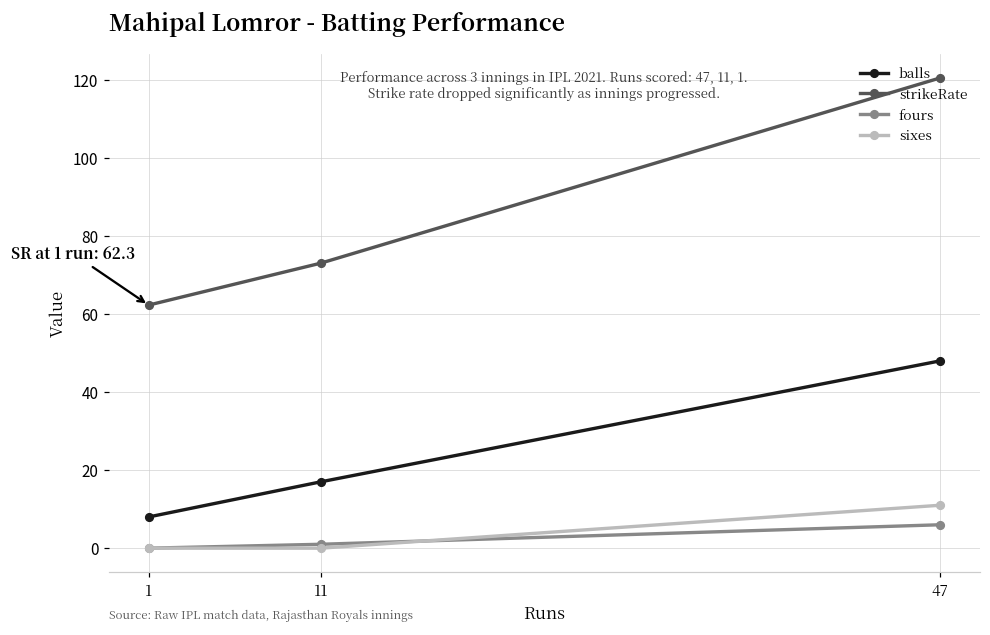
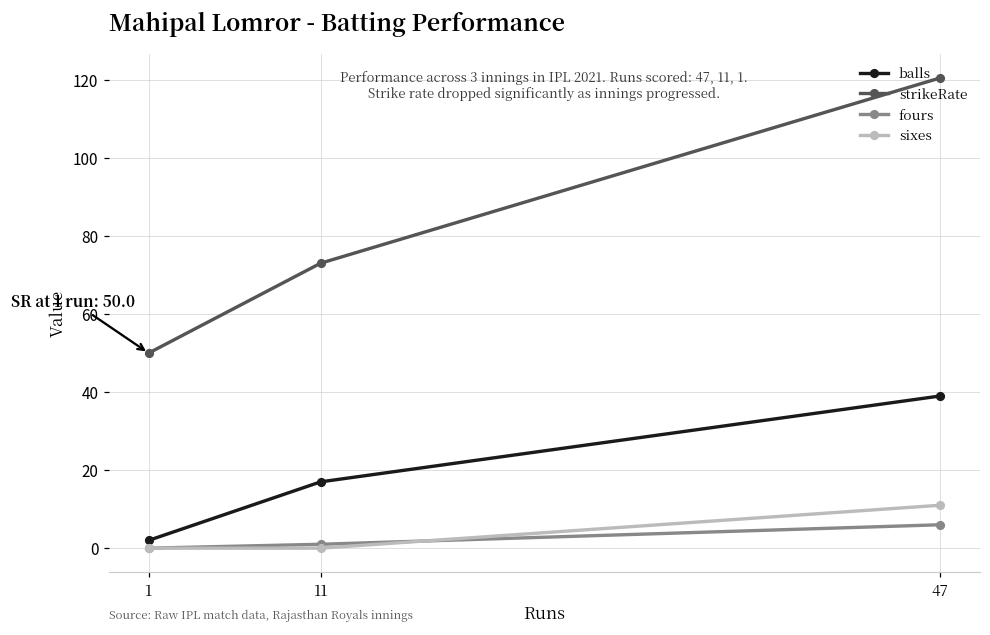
balls, 1: 8 -> 2
strikeRate, 1: 62.3 -> 50.0
balls, 47: 48 -> 39
